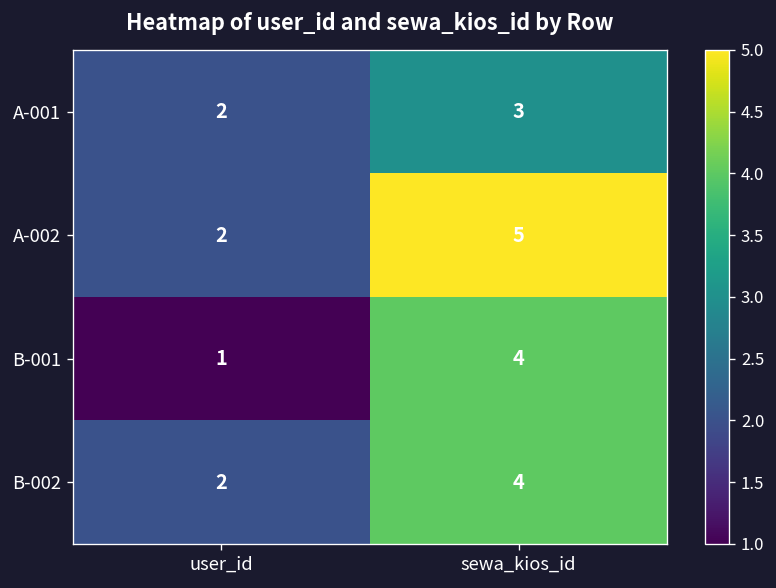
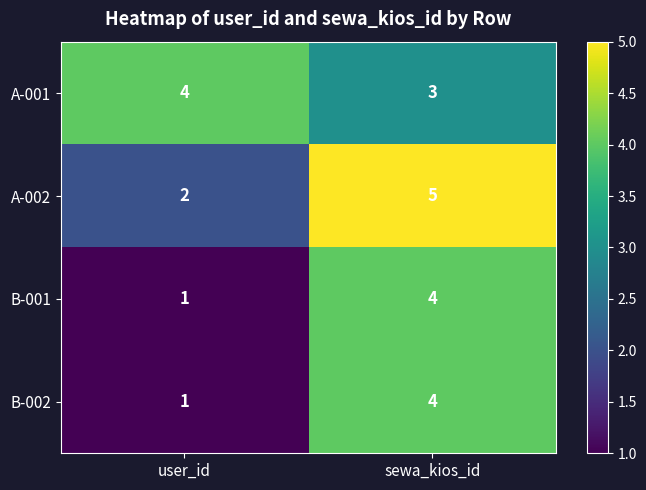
A-001, user_id: 2 -> 4
B-002, user_id: 2 -> 1
